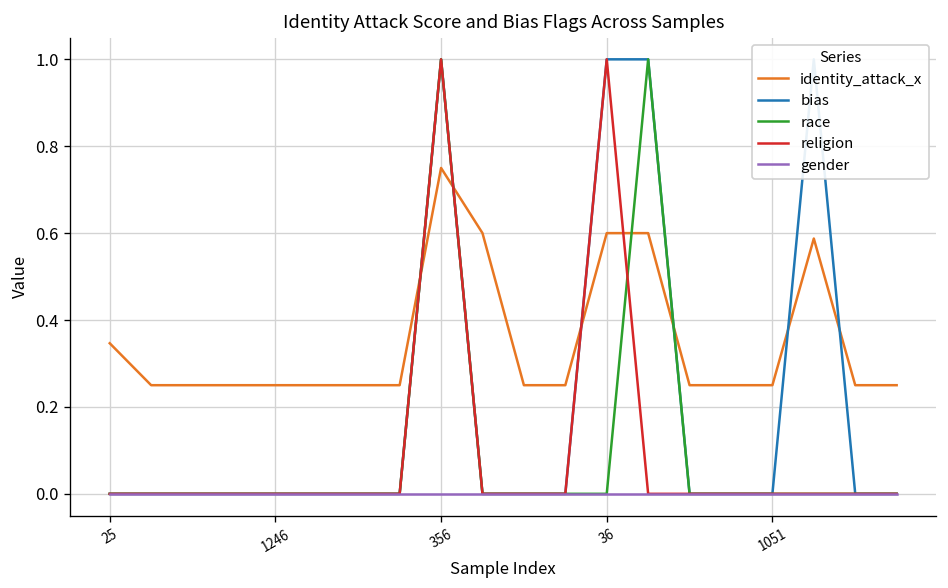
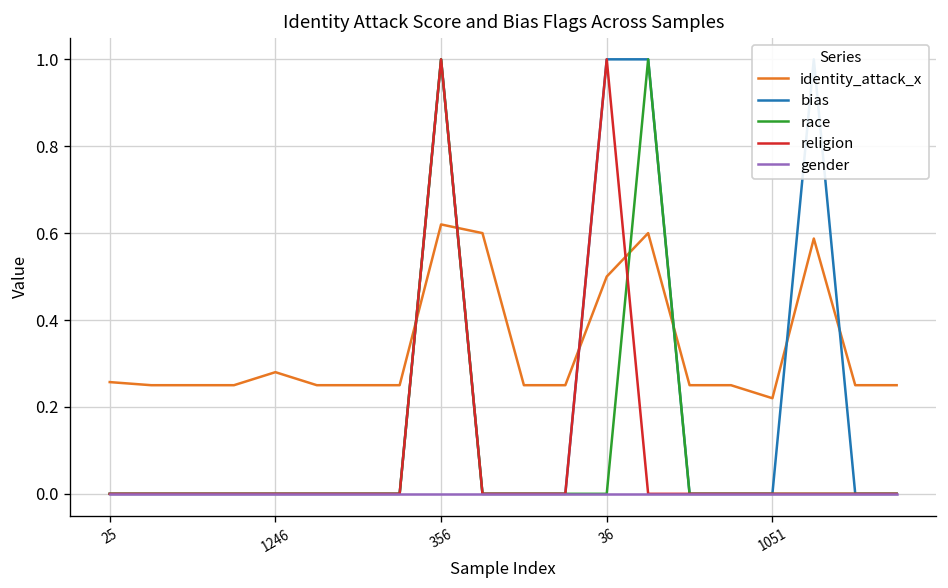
identity_attack_x, 25: 0.35 -> 0.26
identity_attack_x, 1246: 0.25 -> 0.28
identity_attack_x, 356: 0.75 -> 0.62
identity_attack_x, 36: 0.6 -> 0.5
identity_attack_x, 1051: 0.25 -> 0.22
